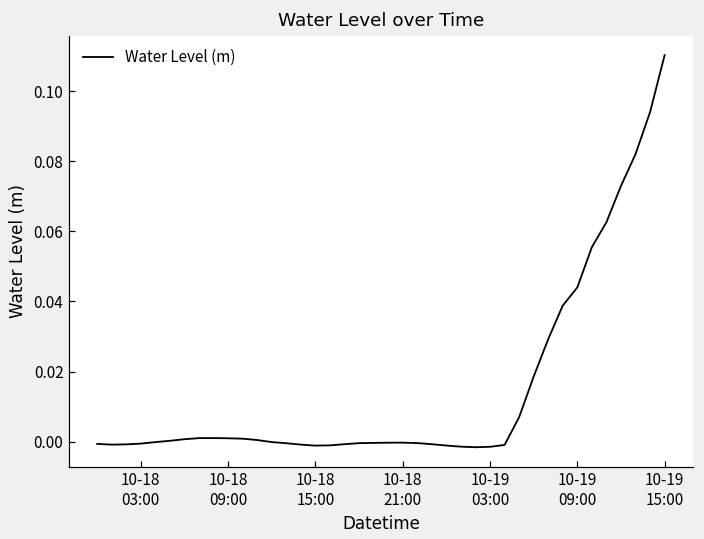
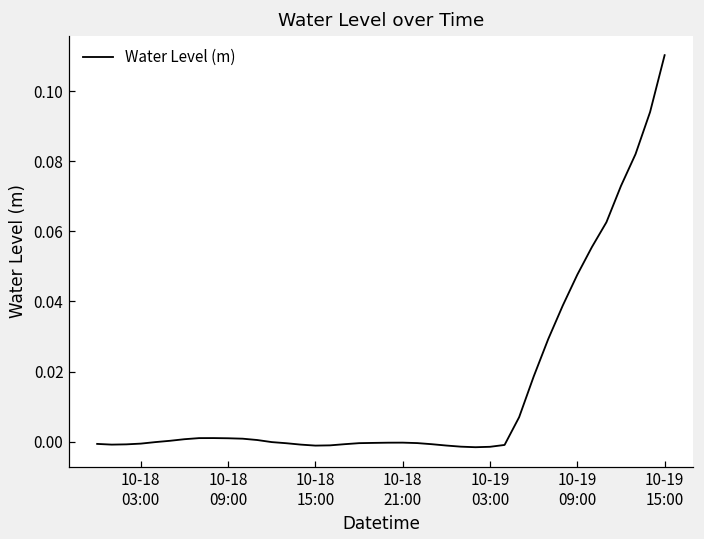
10-19 09:00: 0.044 -> 0.048
